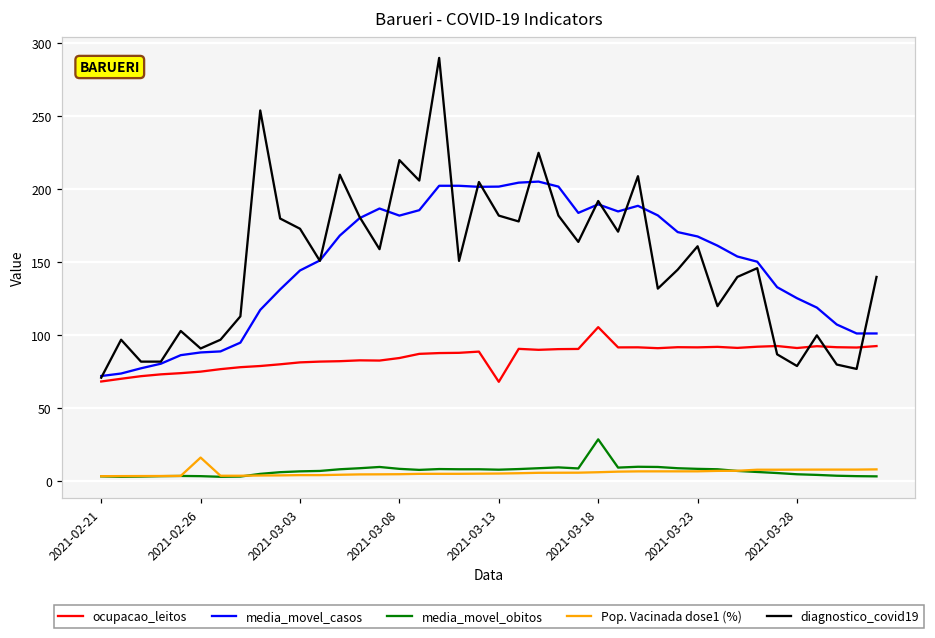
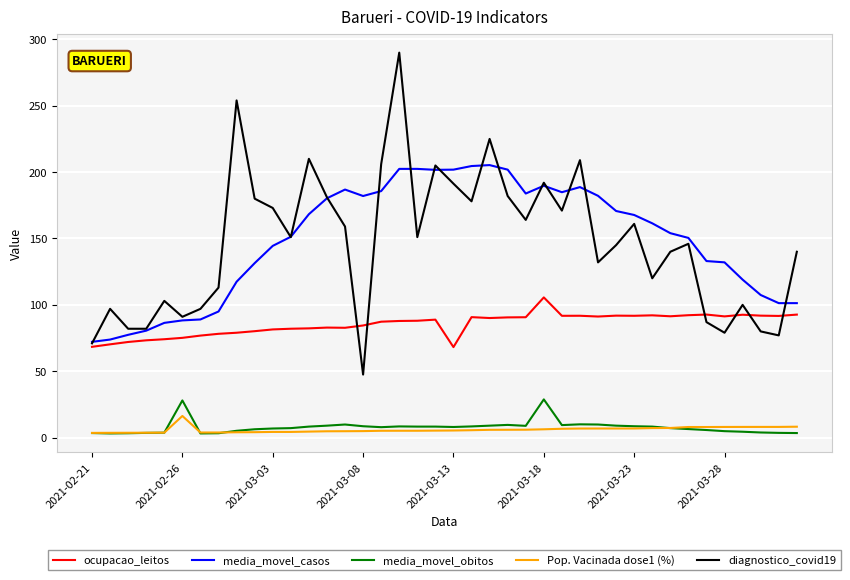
media_movel_obitos, 2021-02-26: 4 -> 28
diagnostico_covid19, 2021-03-08: 220 -> 48
diagnostico_covid19, 2021-03-13: 182 -> 191
media_movel_casos, 2021-03-28: 125 -> 132
